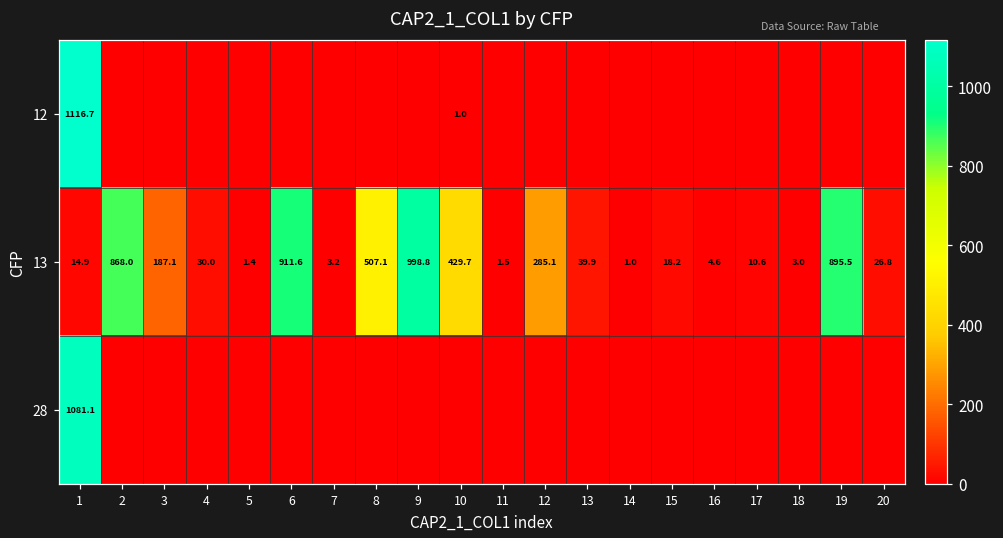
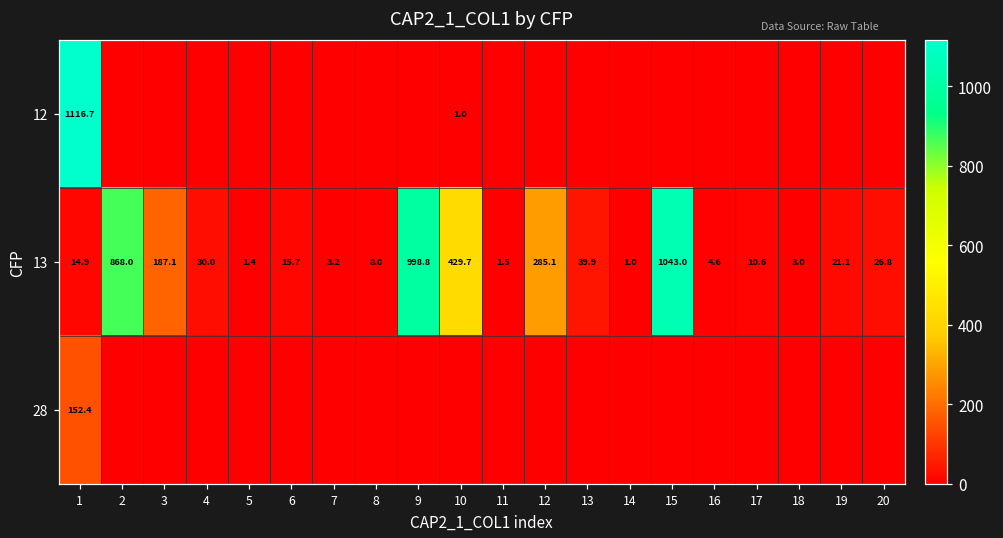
13, 6: 911.6 -> 15.7
13, 8: 507.1 -> 8.0
13, 15: 18.2 -> 1043.0
13, 19: 895.5 -> 21.1
28, 1: 1081.1 -> 152.4
